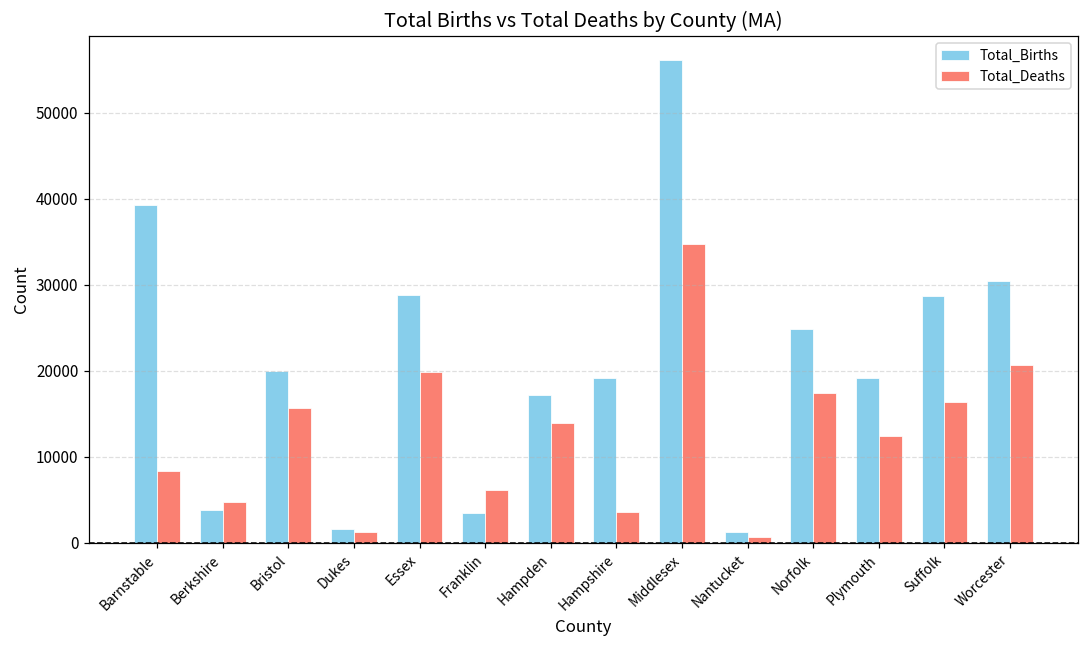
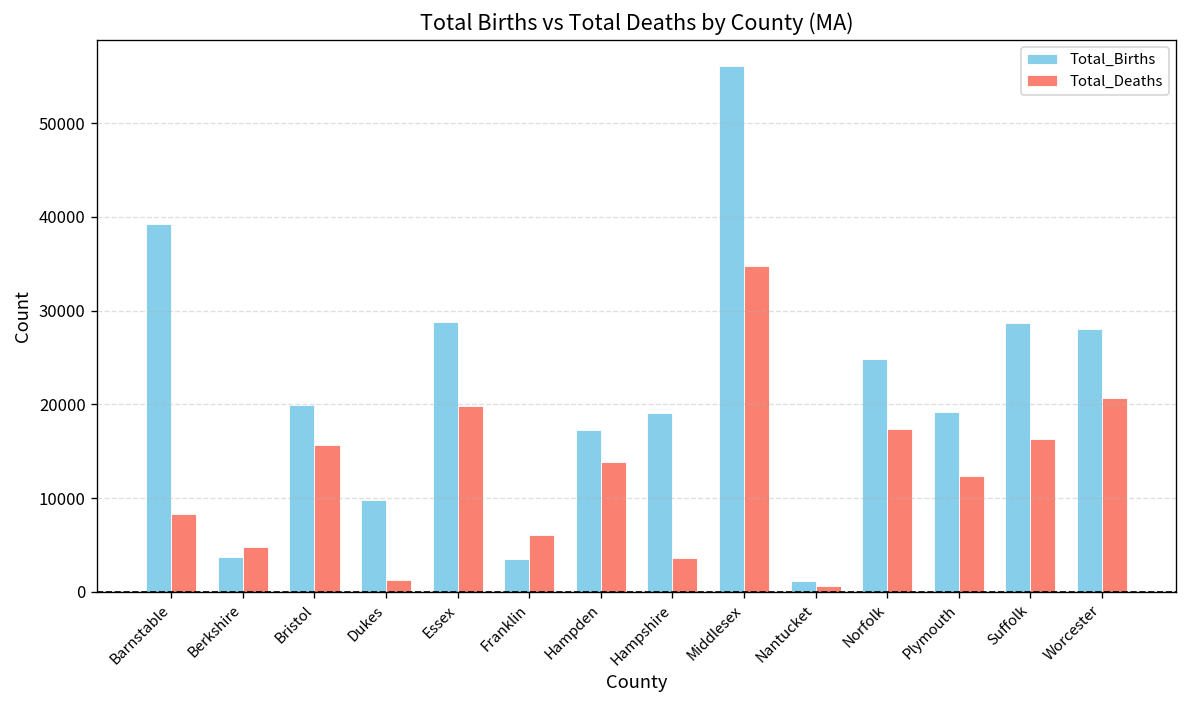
Total_Births, Dukes: 2000 -> 10000
Total_Births, Worcester: 30000 -> 28000
